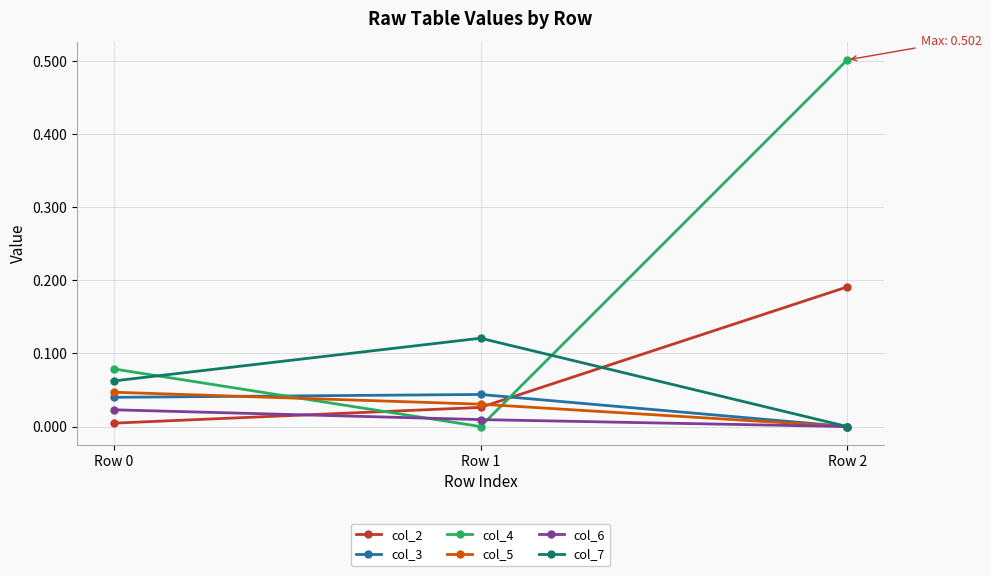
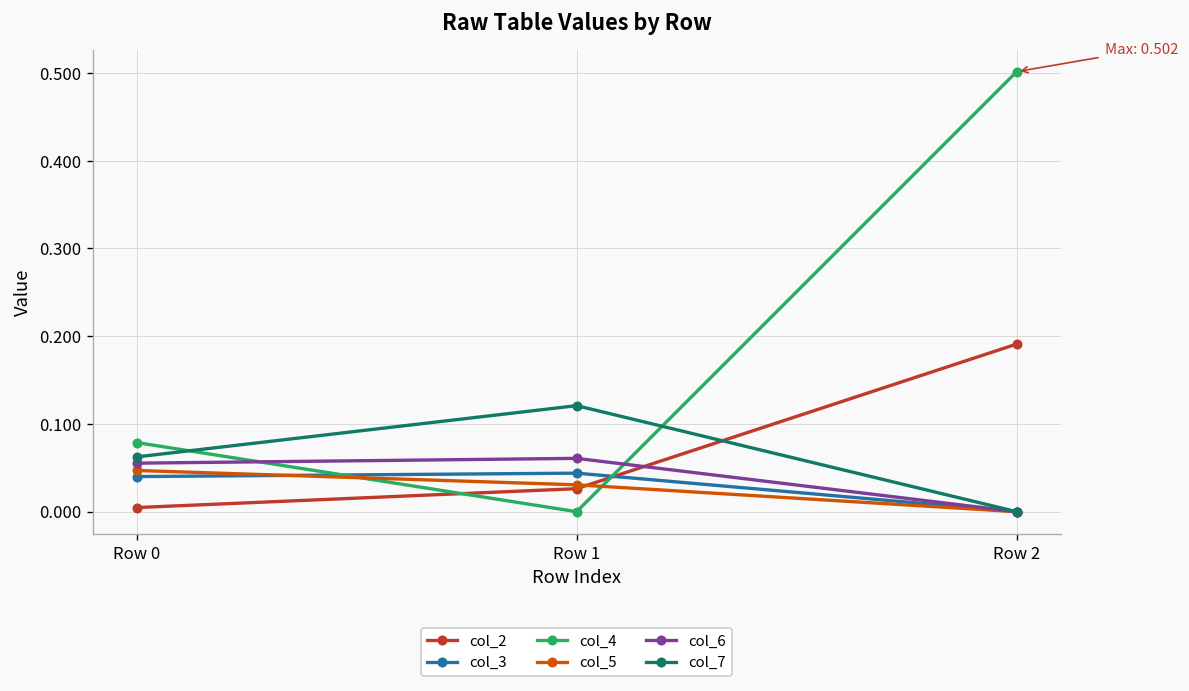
col_6, Row 0: 0.02 -> 0.06
col_6, Row 1: 0.01 -> 0.06
